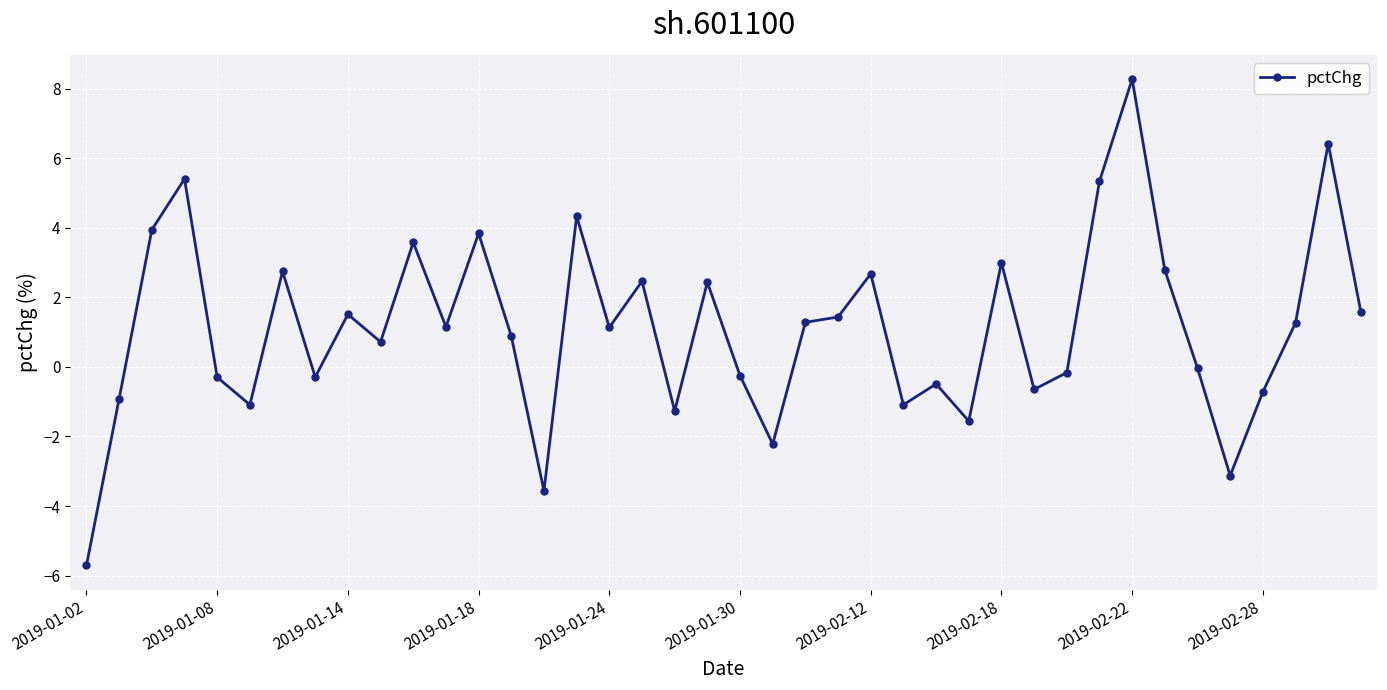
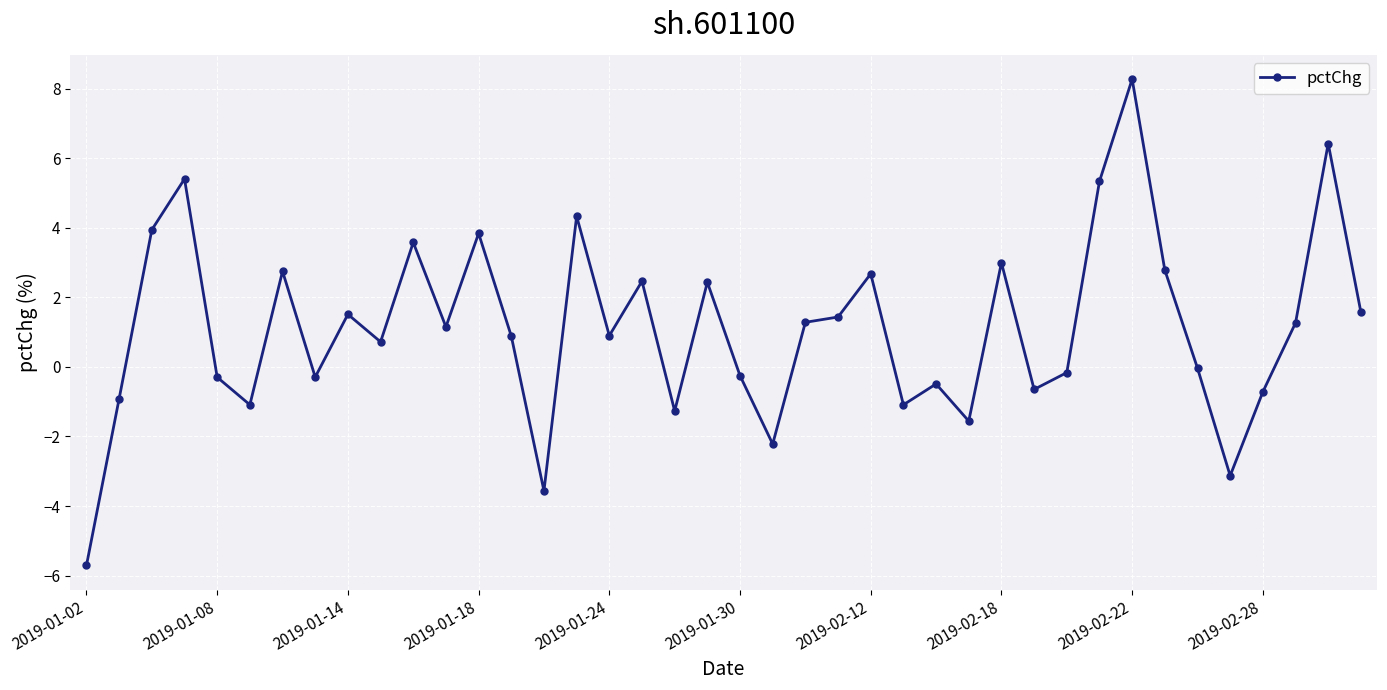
2019-01-24: 1.1 -> 0.9
